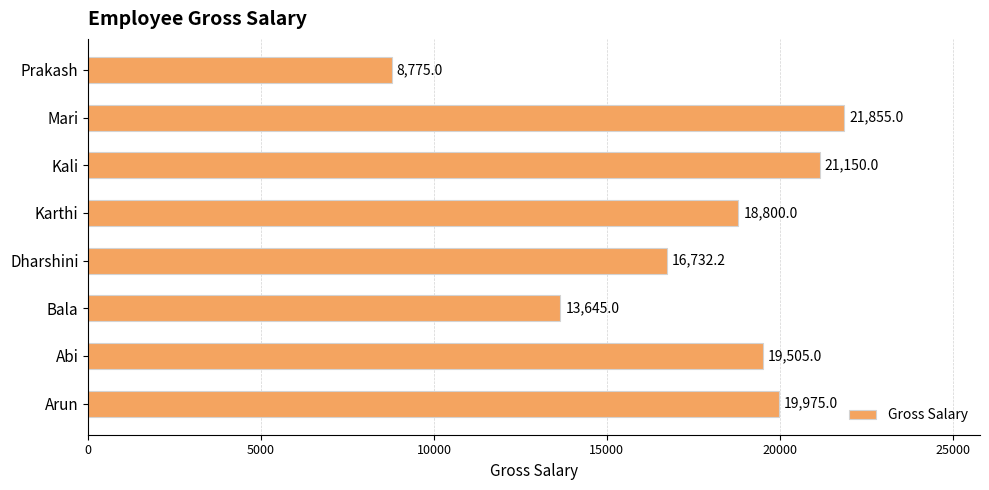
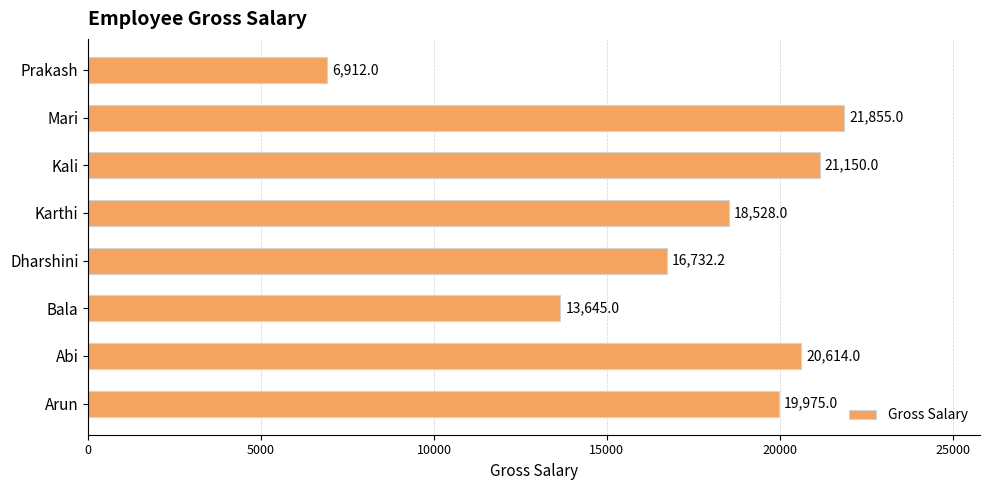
Prakash: 8,775.0 -> 6,912.0
Karthi: 18,800.0 -> 18,528.0
Abi: 19,505.0 -> 20,614.0
